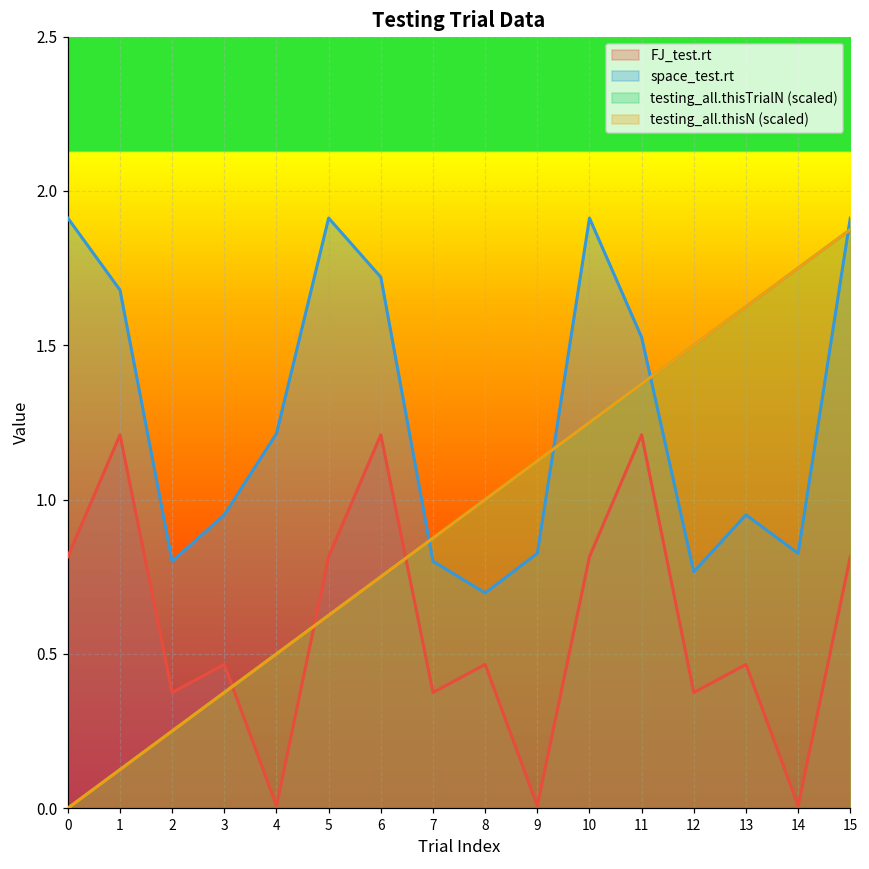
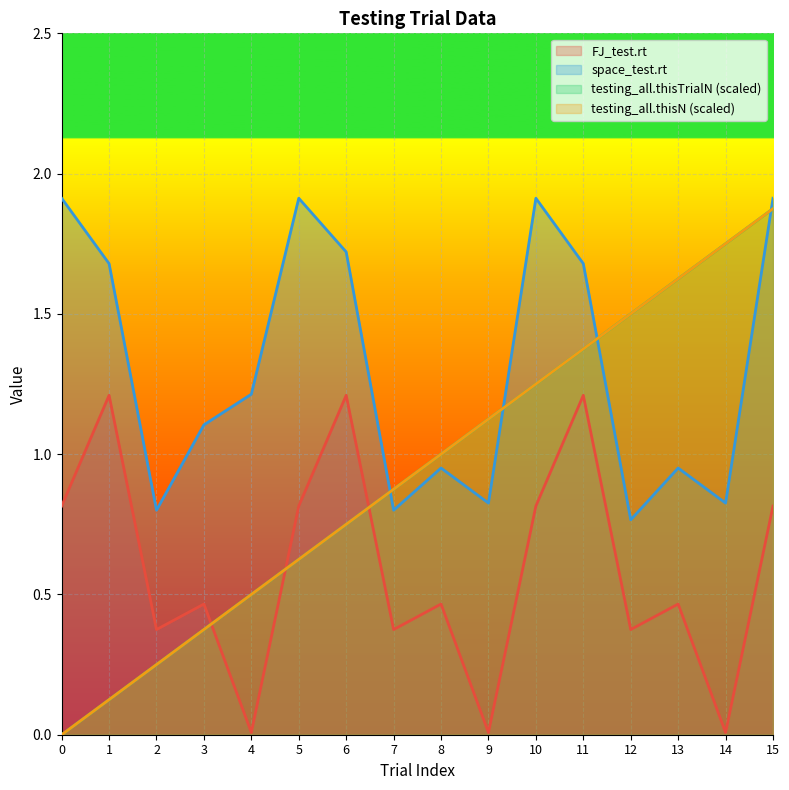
space_test.rt, 3: 0.95 -> 1.10
space_test.rt, 8: 0.70 -> 0.95
space_test.rt, 11: 1.53 -> 1.68
